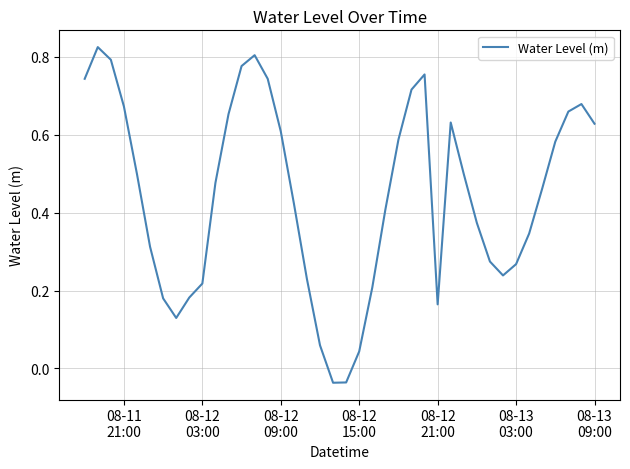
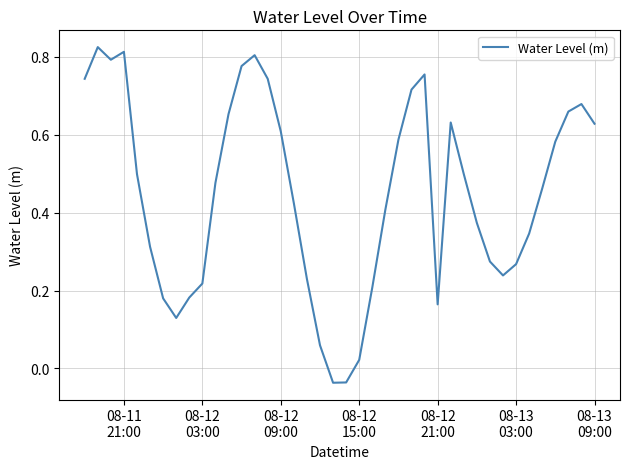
08-11 21:00: 0.67 -> 0.81
08-12 15:00: 0.04 -> 0.02
